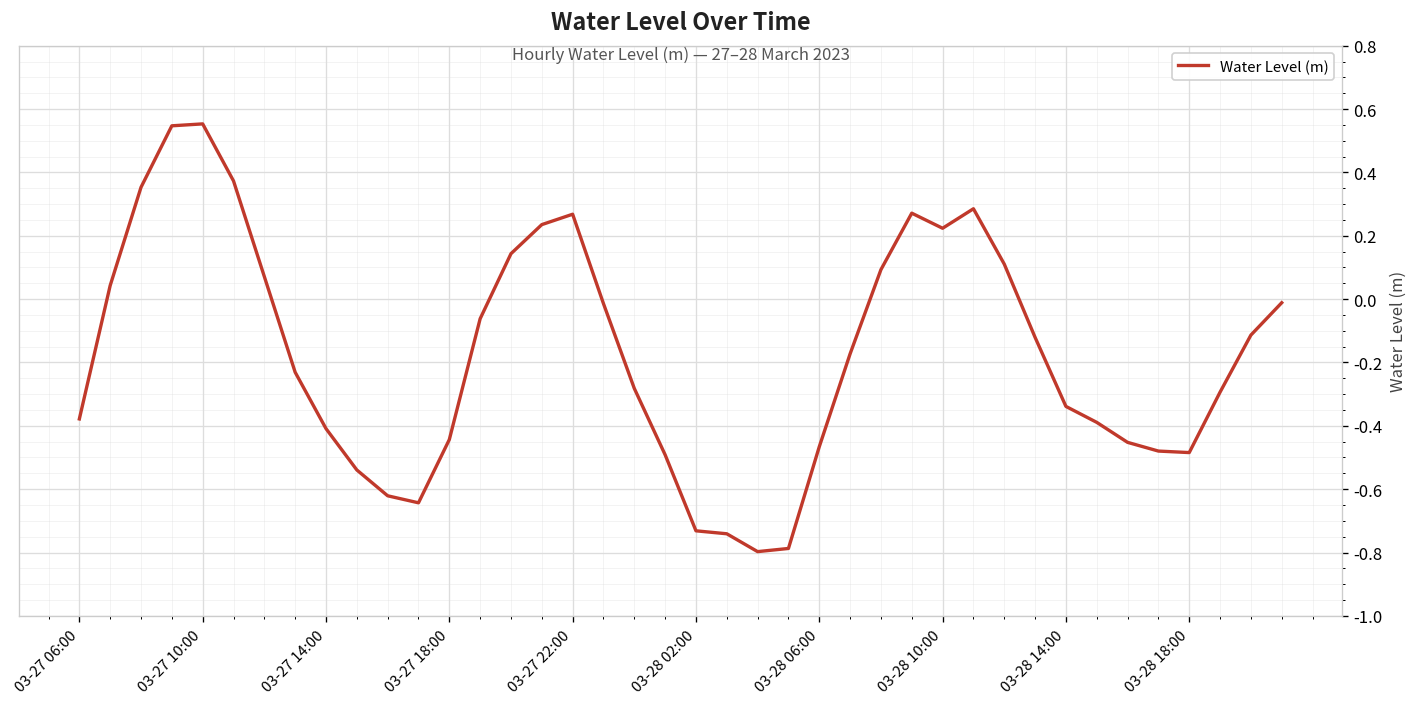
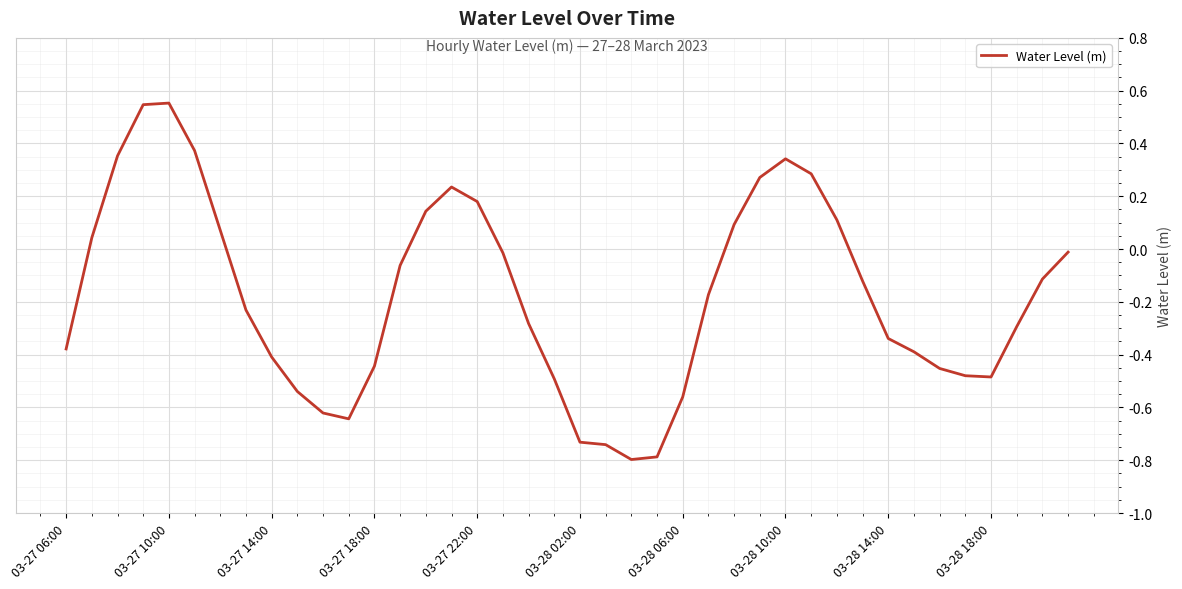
03-27 22:00: 0.27 -> 0.18
03-28 06:00: -0.47 -> -0.56
03-28 10:00: 0.22 -> 0.34
